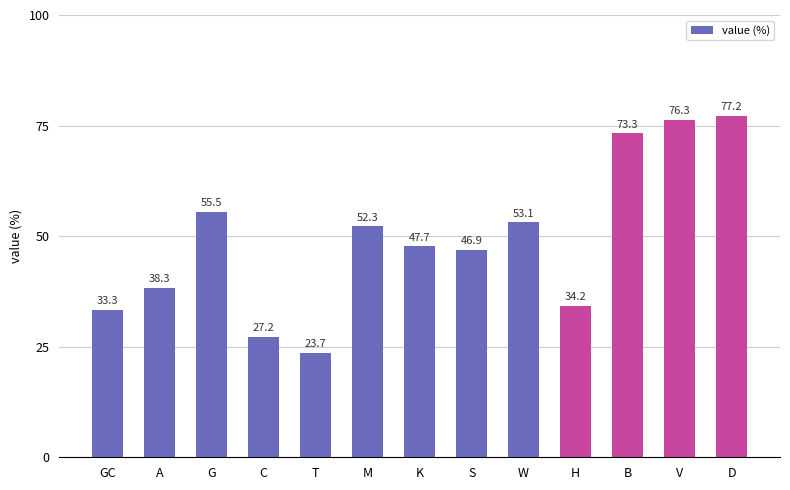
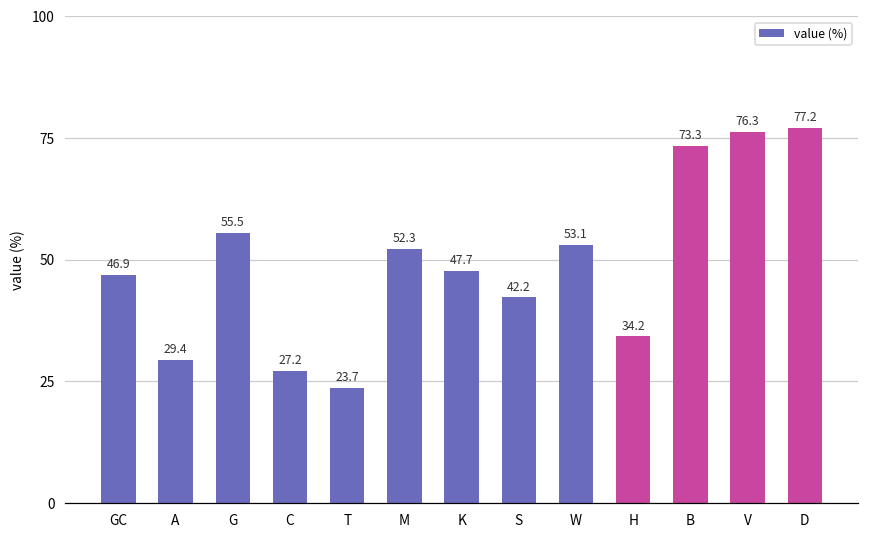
GC: 33.3 -> 46.9
A: 38.3 -> 29.4
S: 46.9 -> 42.2
